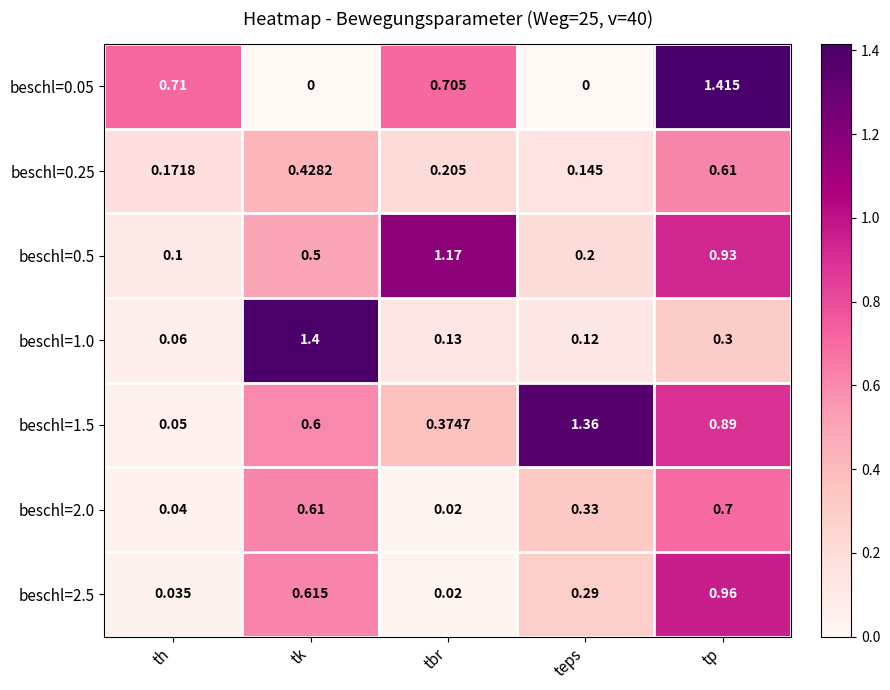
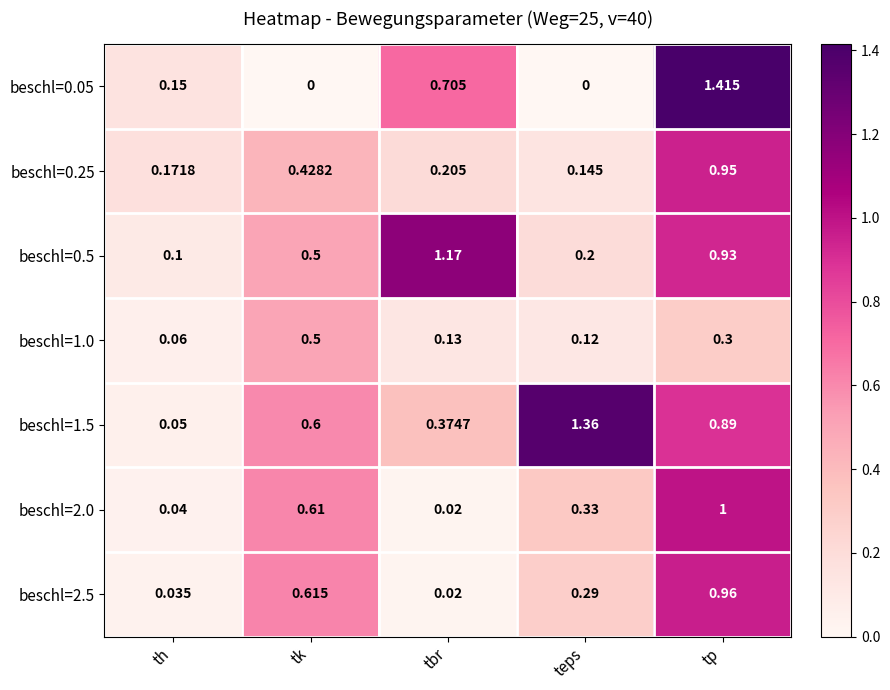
beschl=0.05, th: 0.71 -> 0.15
beschl=0.25, tp: 0.61 -> 0.95
beschl=1.0, tk: 1.4 -> 0.5
beschl=2.0, tp: 0.7 -> 1
